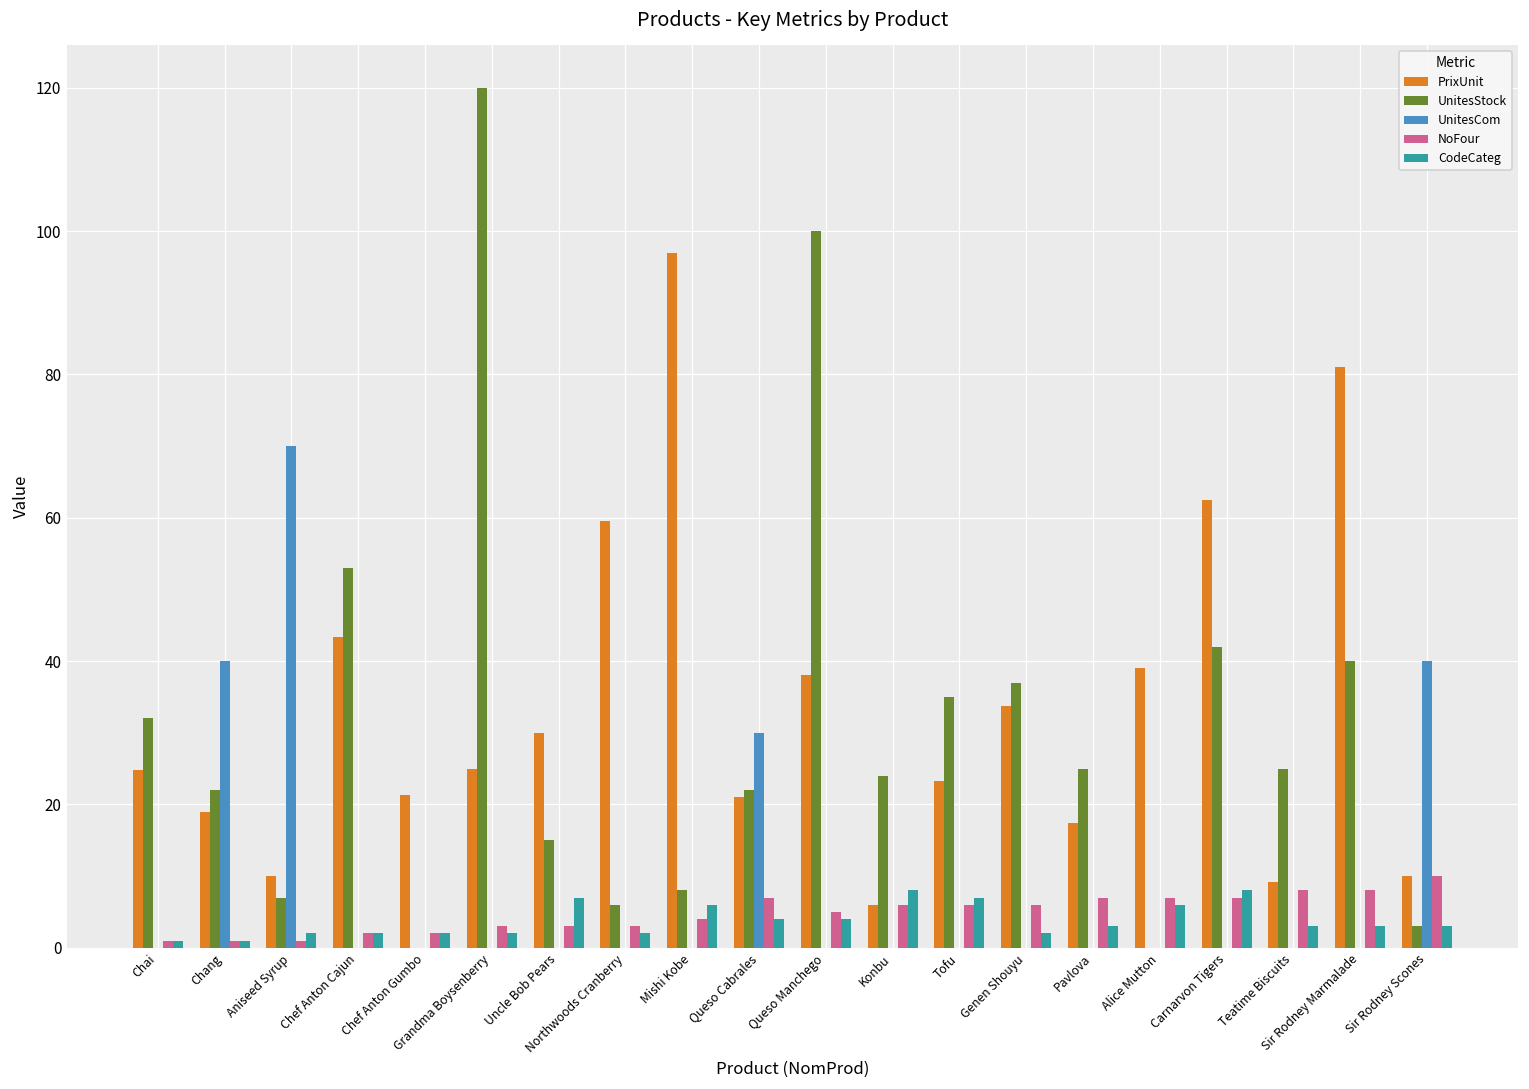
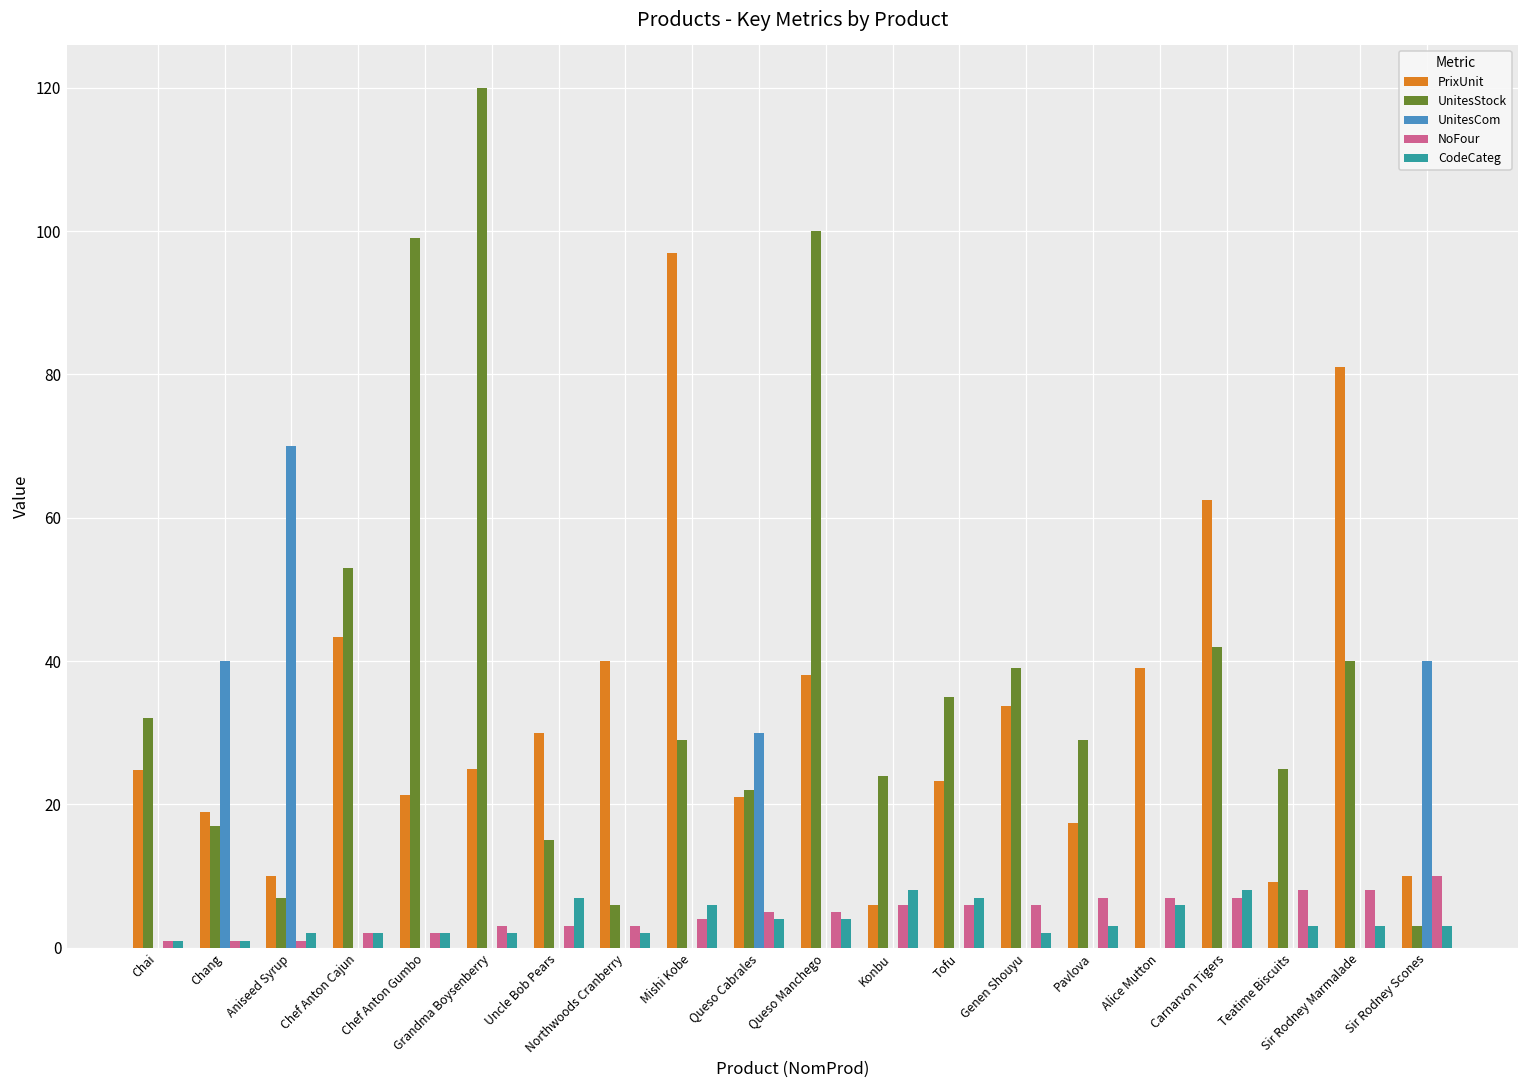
UnitesStock, Chang: 22 -> 17
UnitesStock, Chef Anton Gumbo: 0 -> 99
PrixUnit, Northwoods Cranberry: 60 -> 40
UnitesStock, Mishi Kobe: 8 -> 29
NoFour, Queso Cabrales: 7 -> 5
UnitesStock, Genen Shouyu: 37 -> 39
UnitesStock, Pavlova: 25 -> 29
